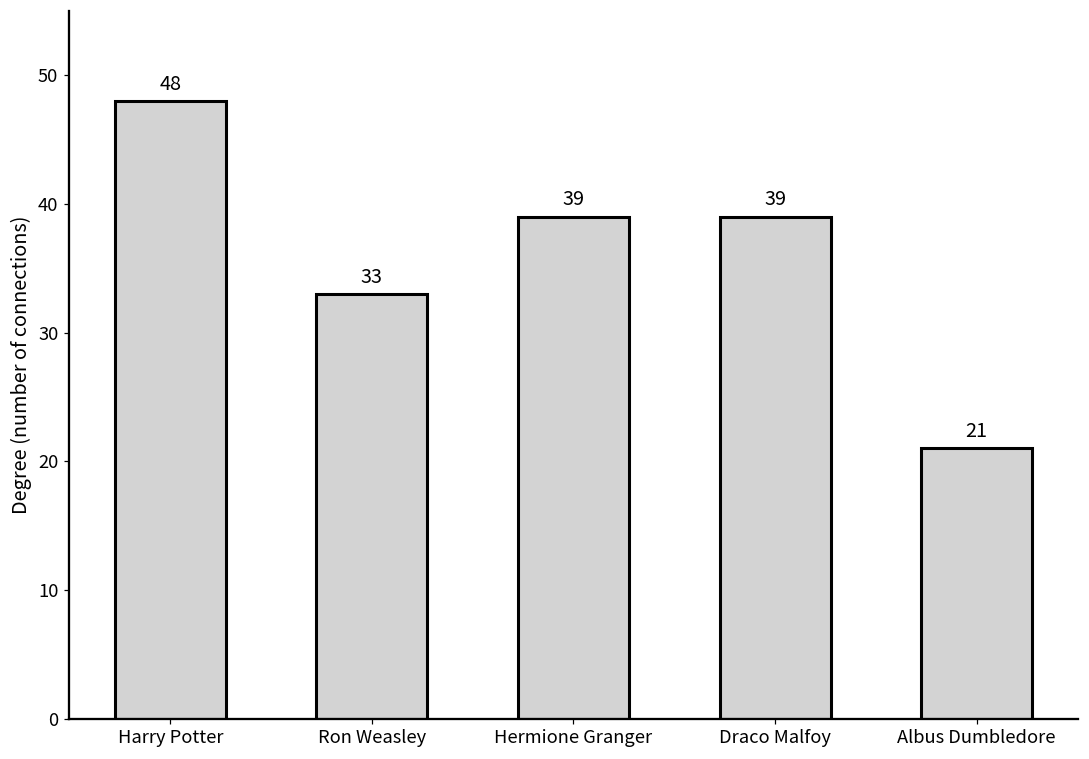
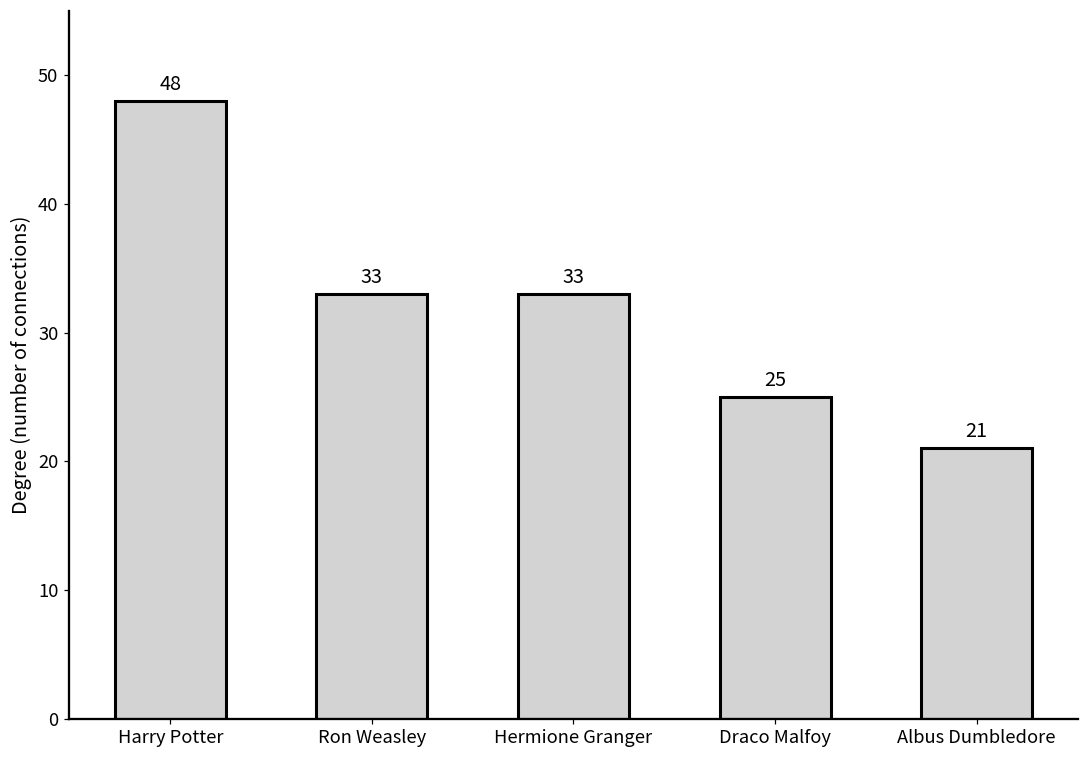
Hermione Granger: 39 -> 33
Draco Malfoy: 39 -> 25
